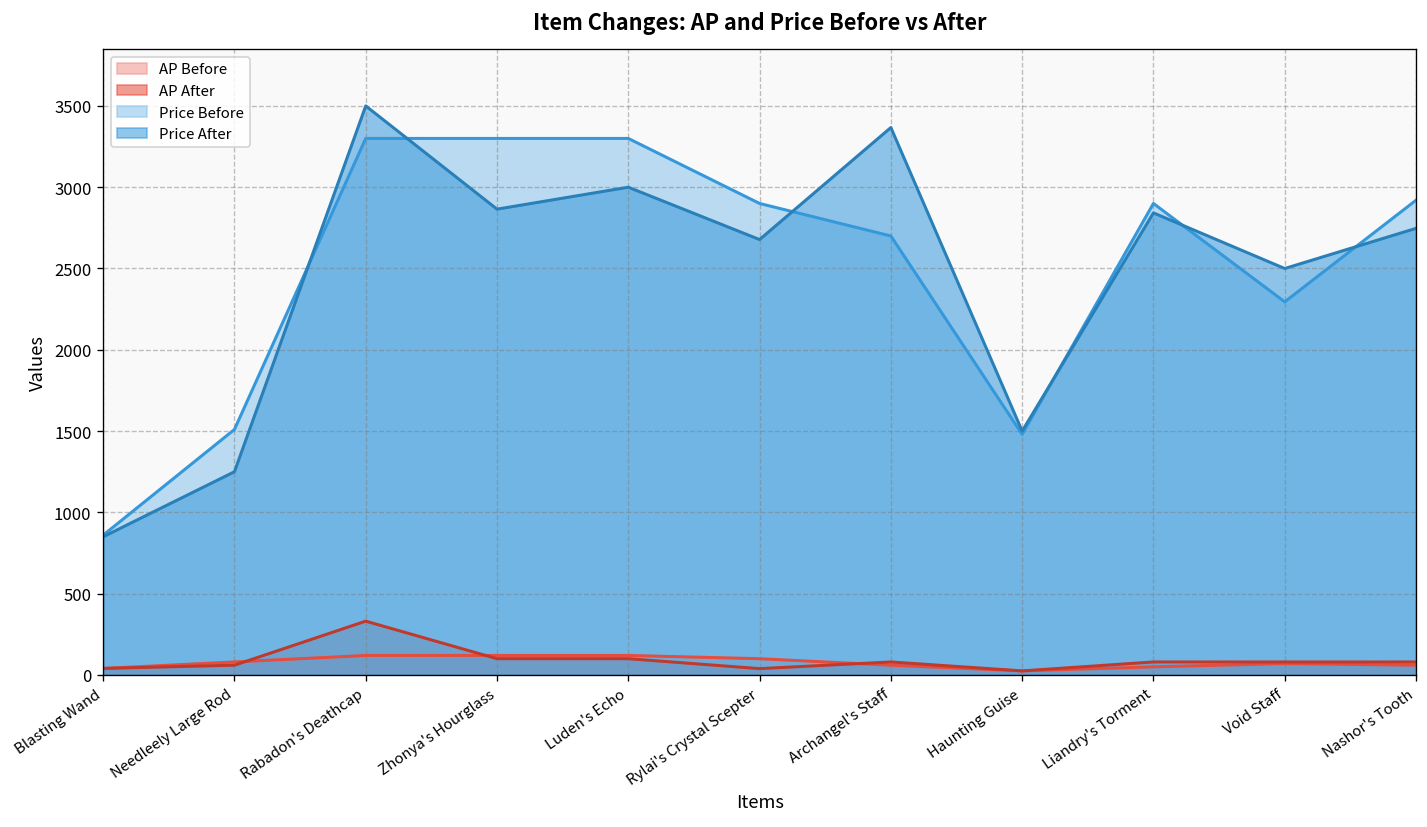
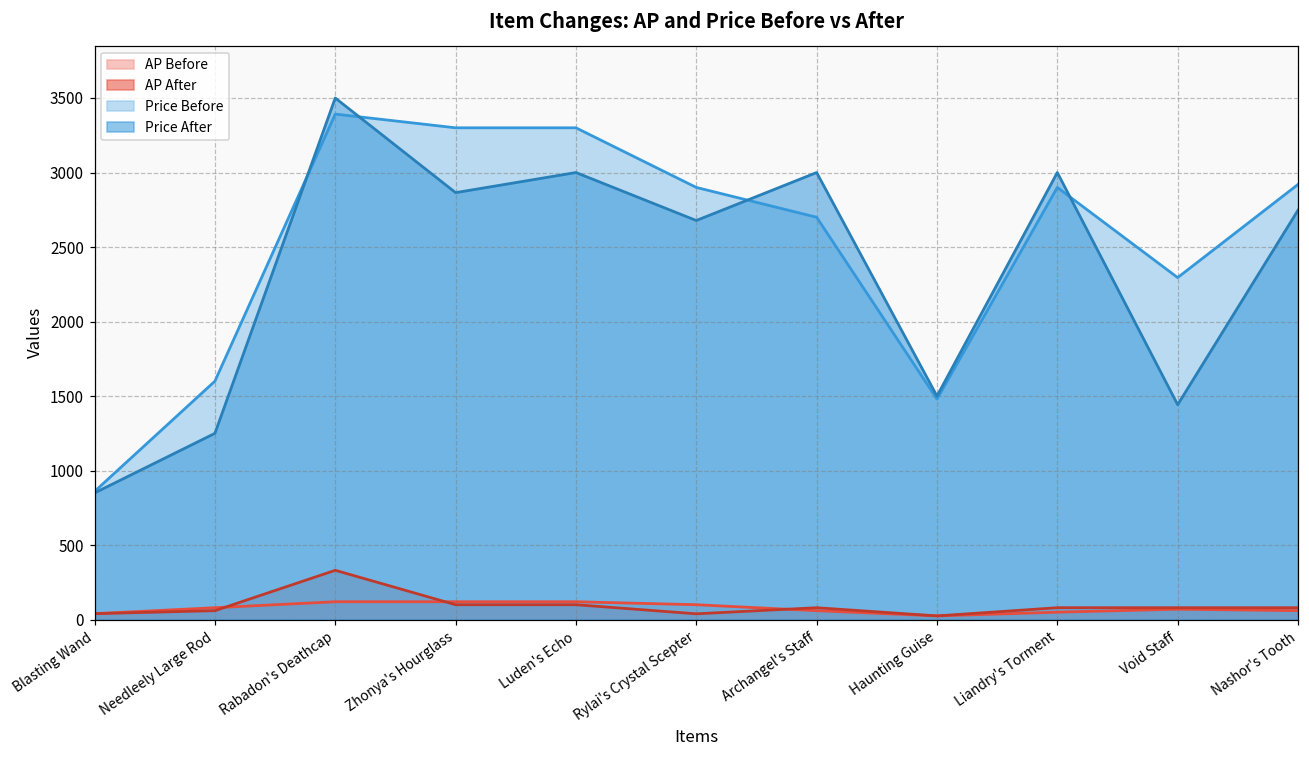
Price Before, Needleely Large Rod: 1510 -> 1600
Price Before, Rabadon's Deathcap: 3300 -> 3390
Price After, Archangel's Staff: 3370 -> 3000
Price After, Liandry's Torment: 2840 -> 3000
Price After, Void Staff: 2500 -> 1440
